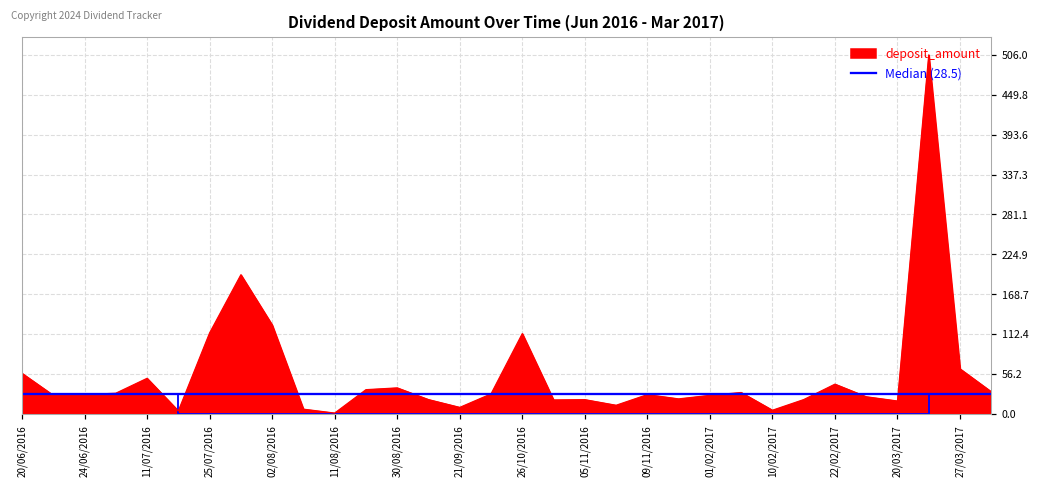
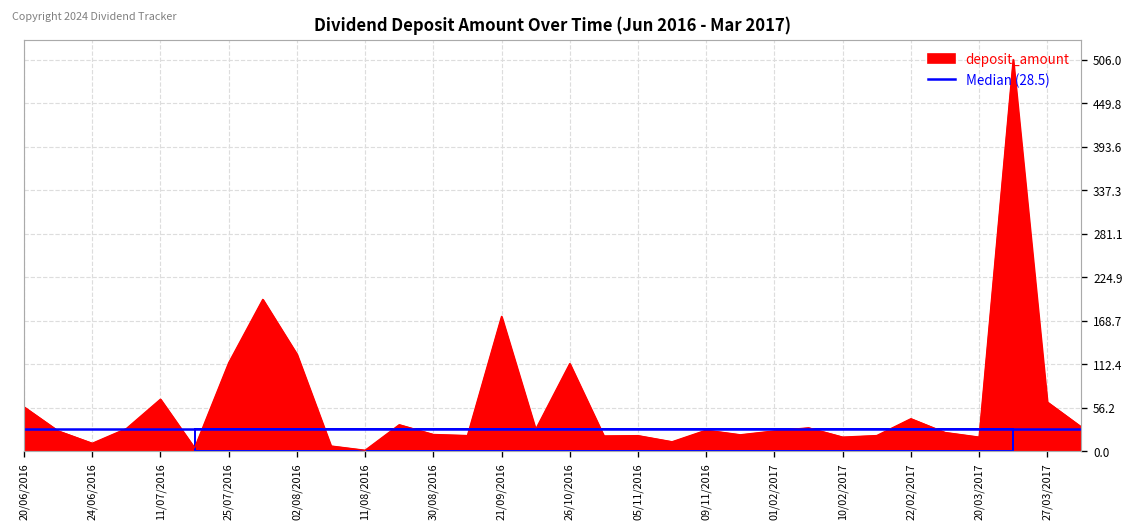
deposit_amount, 24/06/2016: 30 -> 10
deposit_amount, 11/07/2016: 50 -> 70
deposit_amount, 30/08/2016: 40 -> 20
deposit_amount, 21/09/2016: 10 -> 170
deposit_amount, 10/02/2017: 10 -> 20
